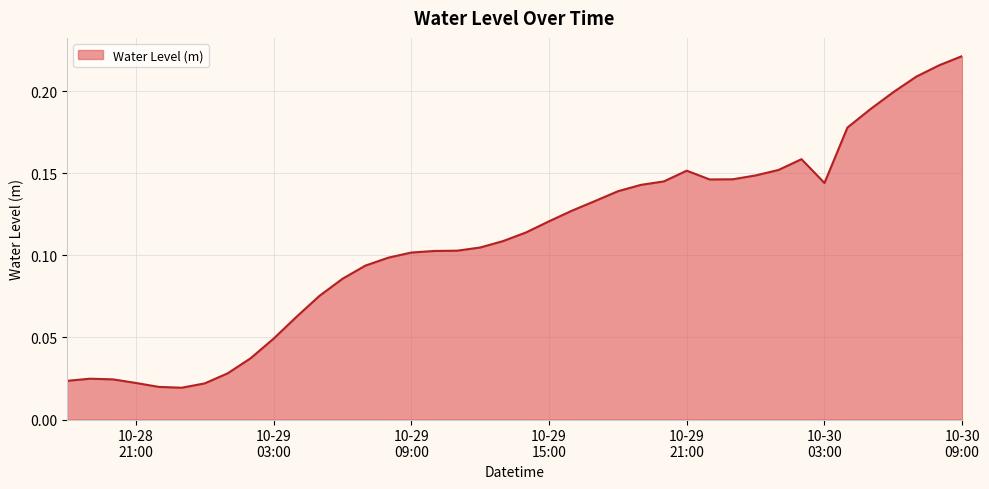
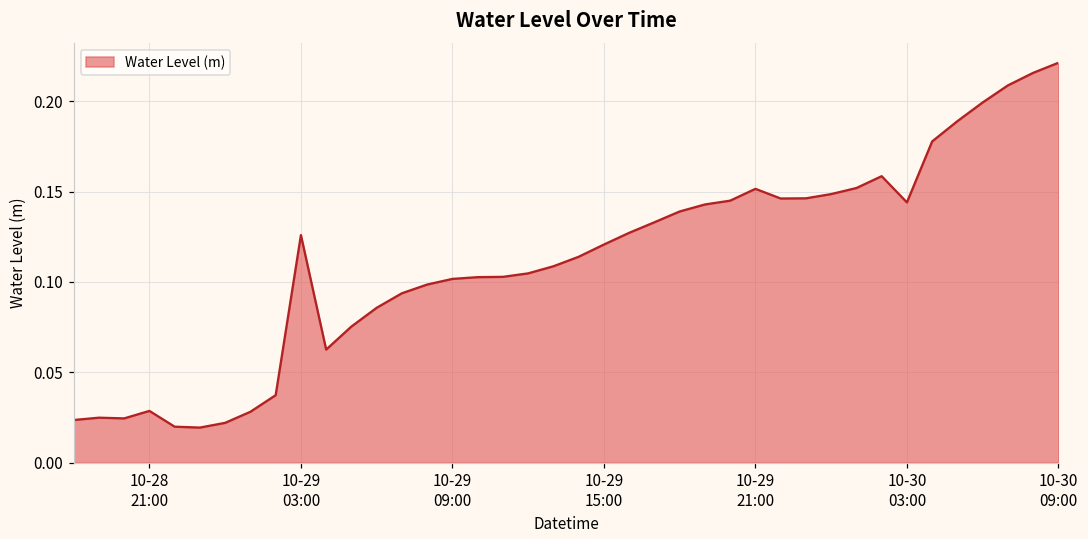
10-28 21:00: 0.022 -> 0.029
10-29 03:00: 0.049 -> 0.126
